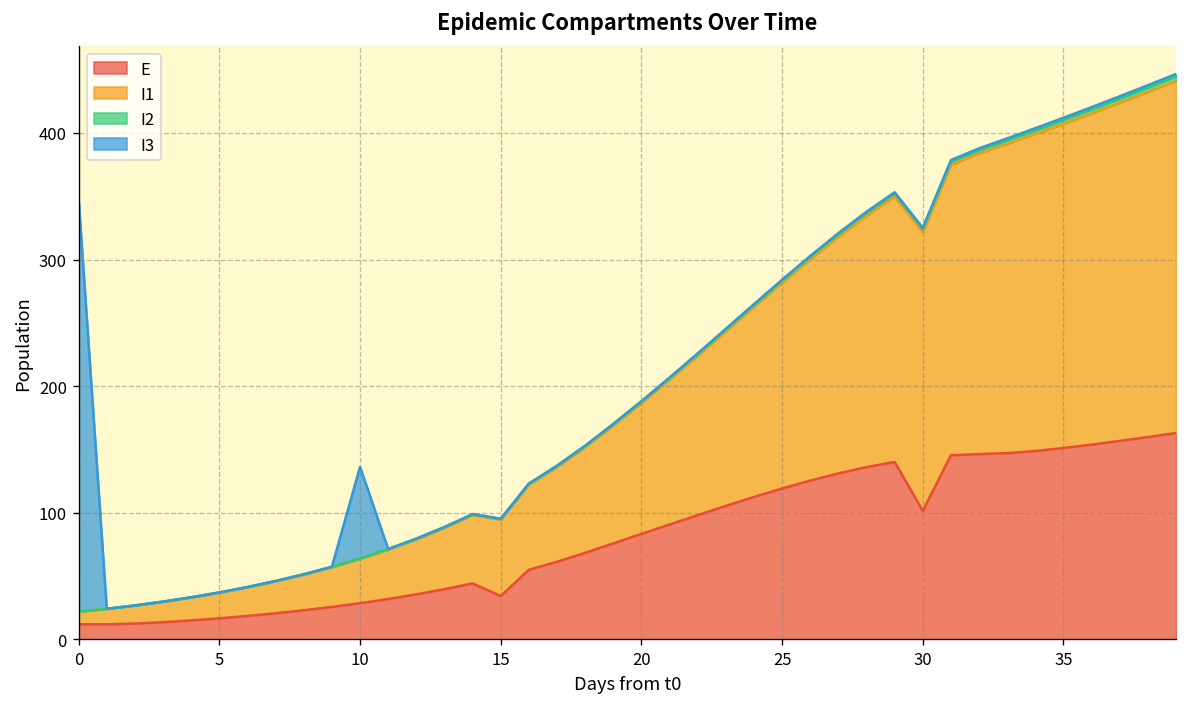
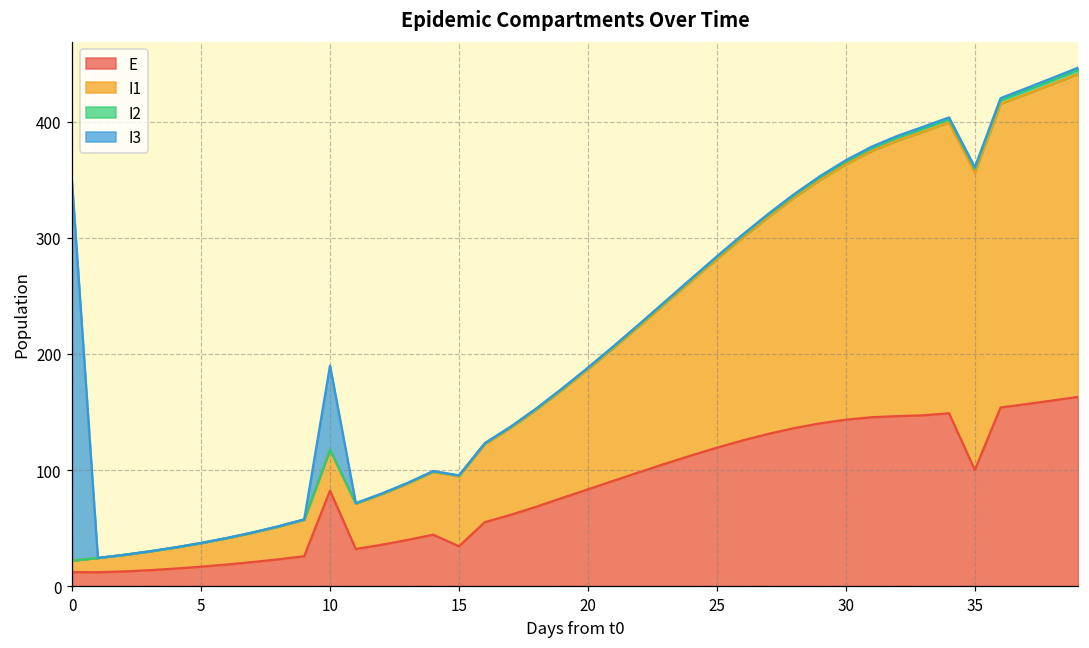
E, 10: 29 -> 82
E, 30: 102 -> 143
E, 35: 151 -> 100
